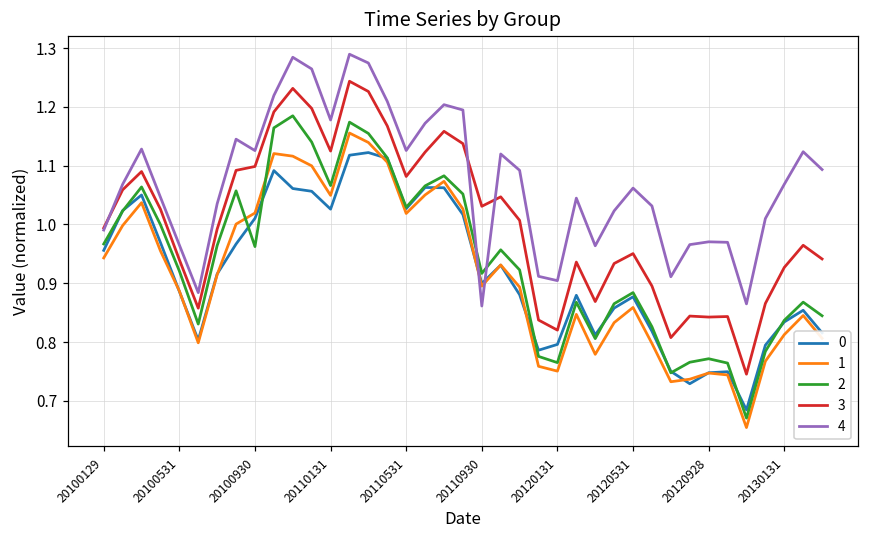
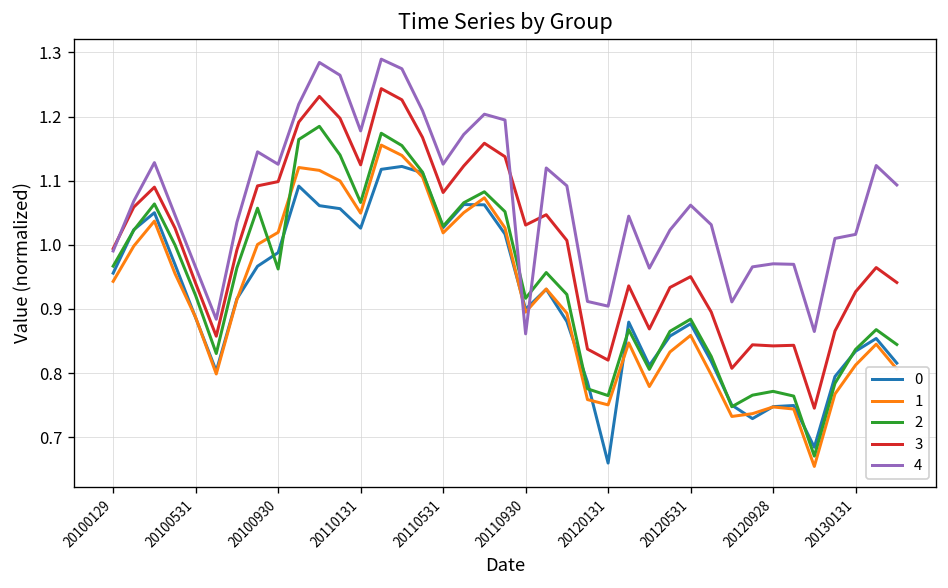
0, 20100930: 1.01 -> 0.99
0, 20120131: 0.80 -> 0.66
4, 20130131: 1.07 -> 1.02
